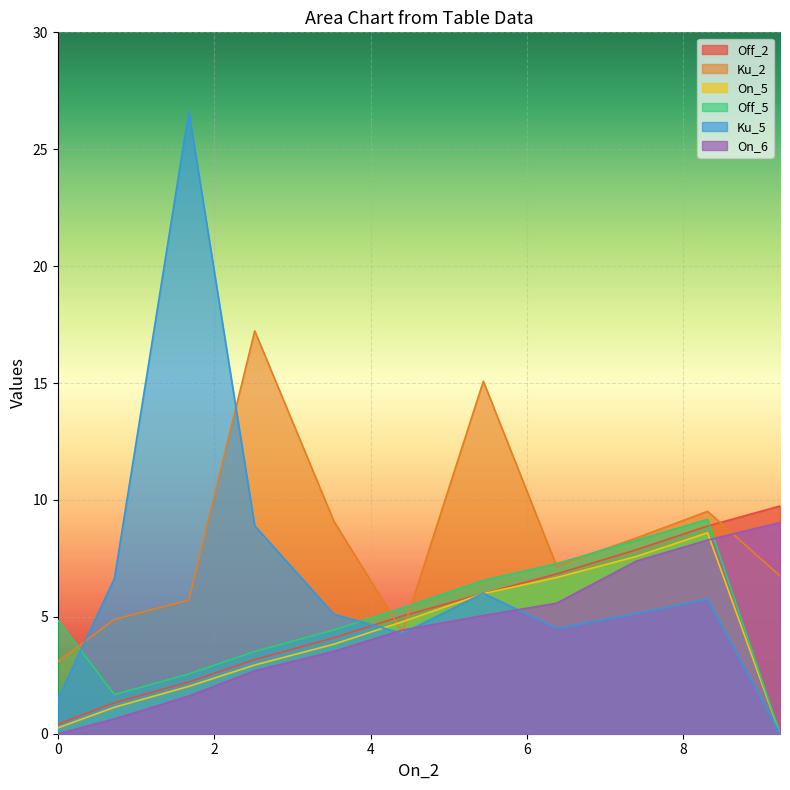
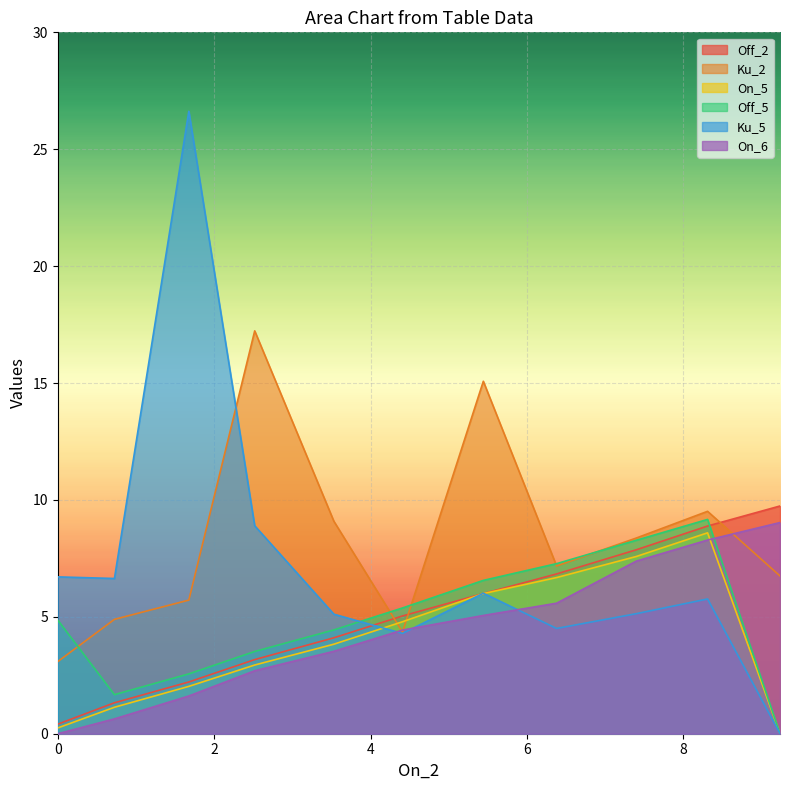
Ku_5, 0: 1.5 -> 6.7
